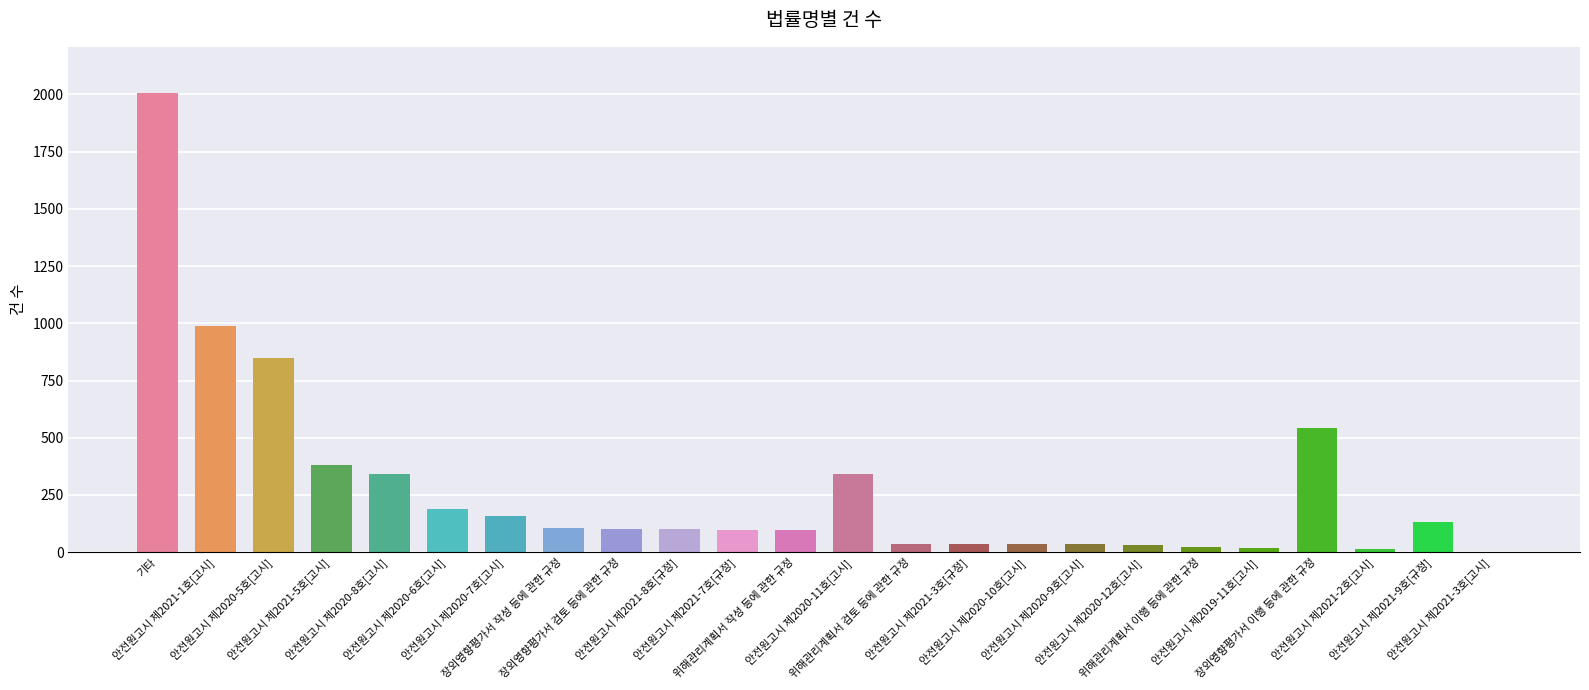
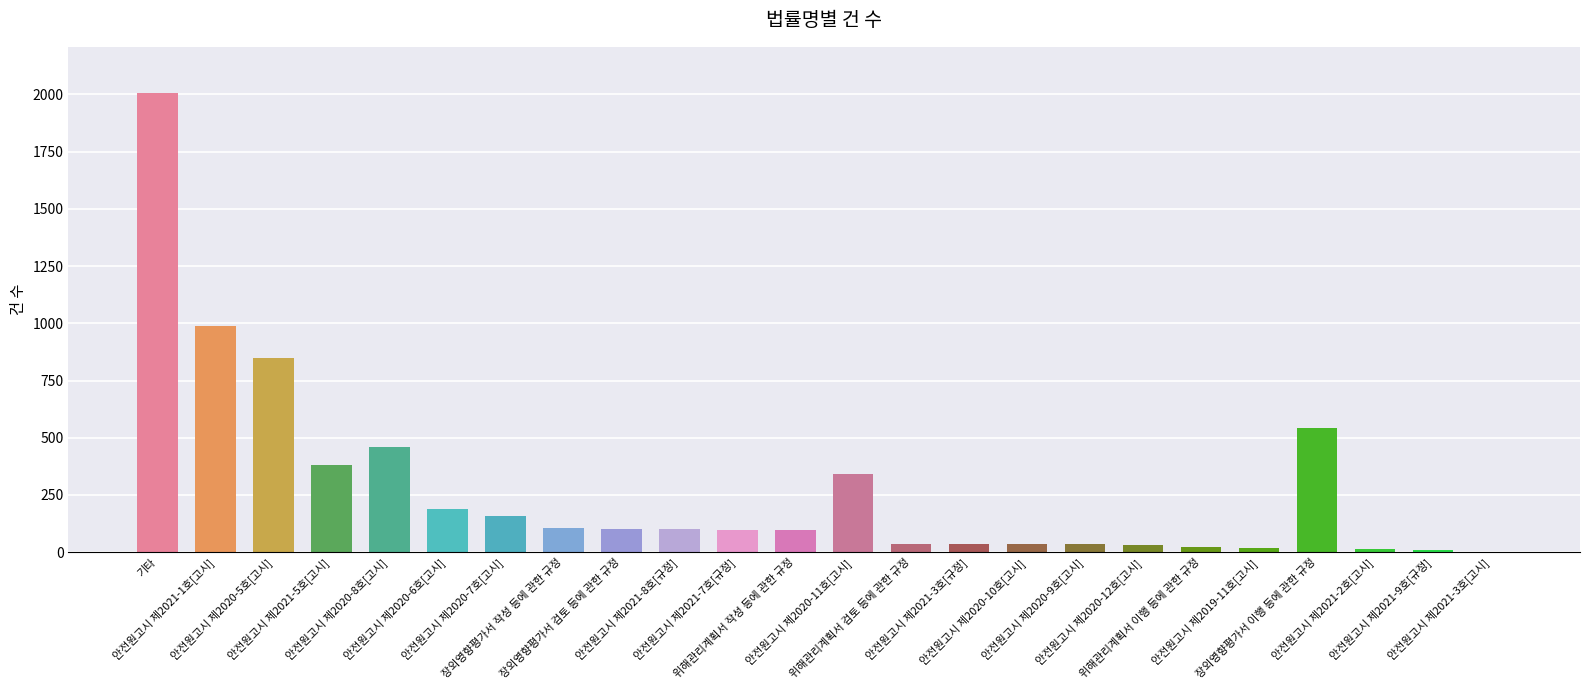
안전원고시 제2020-8호[고시]: 340 -> 460
안전원고시 제2021-9호[규정]: 130 -> 10
